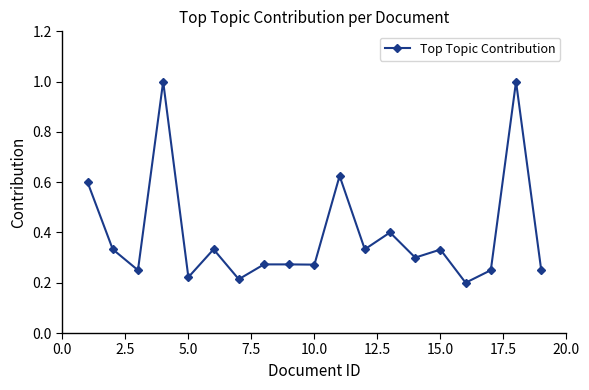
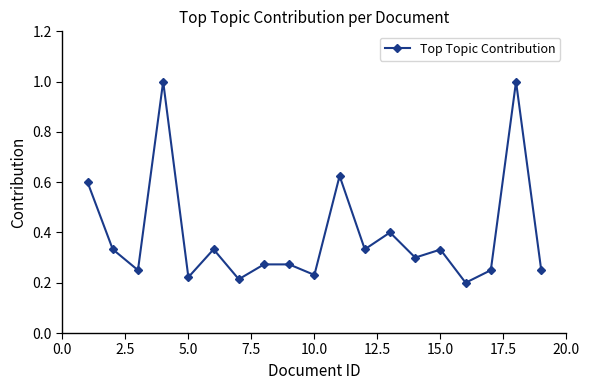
10.0: 0.27 -> 0.23
